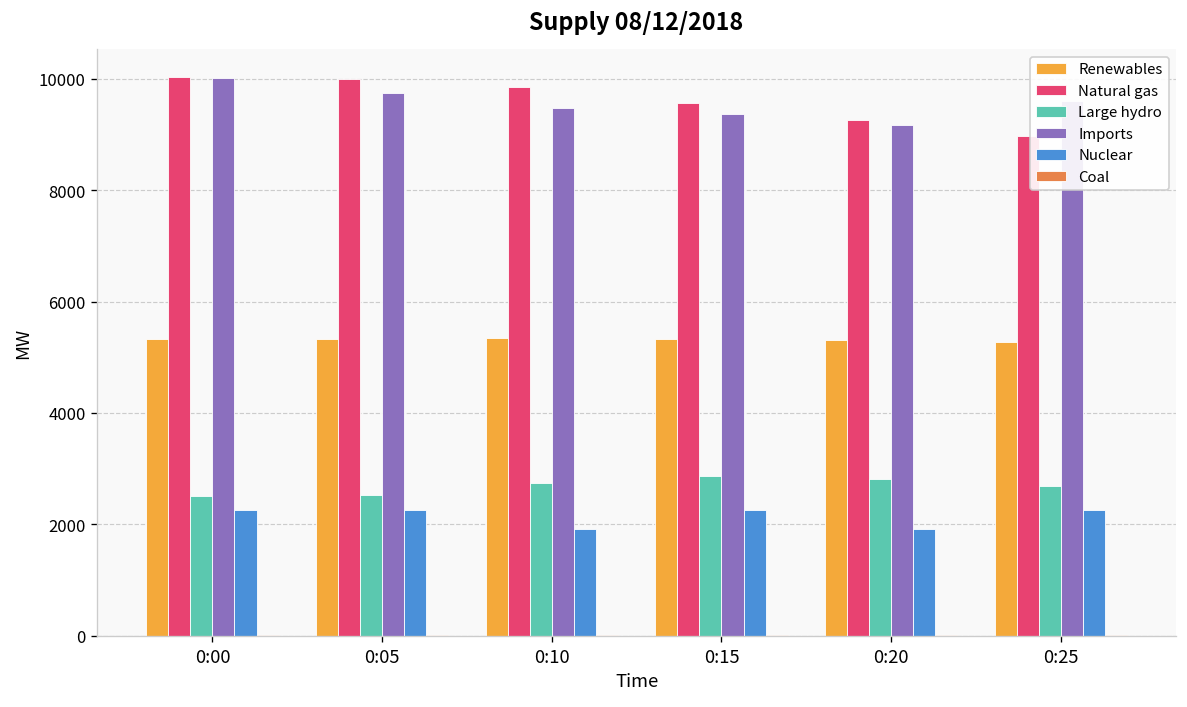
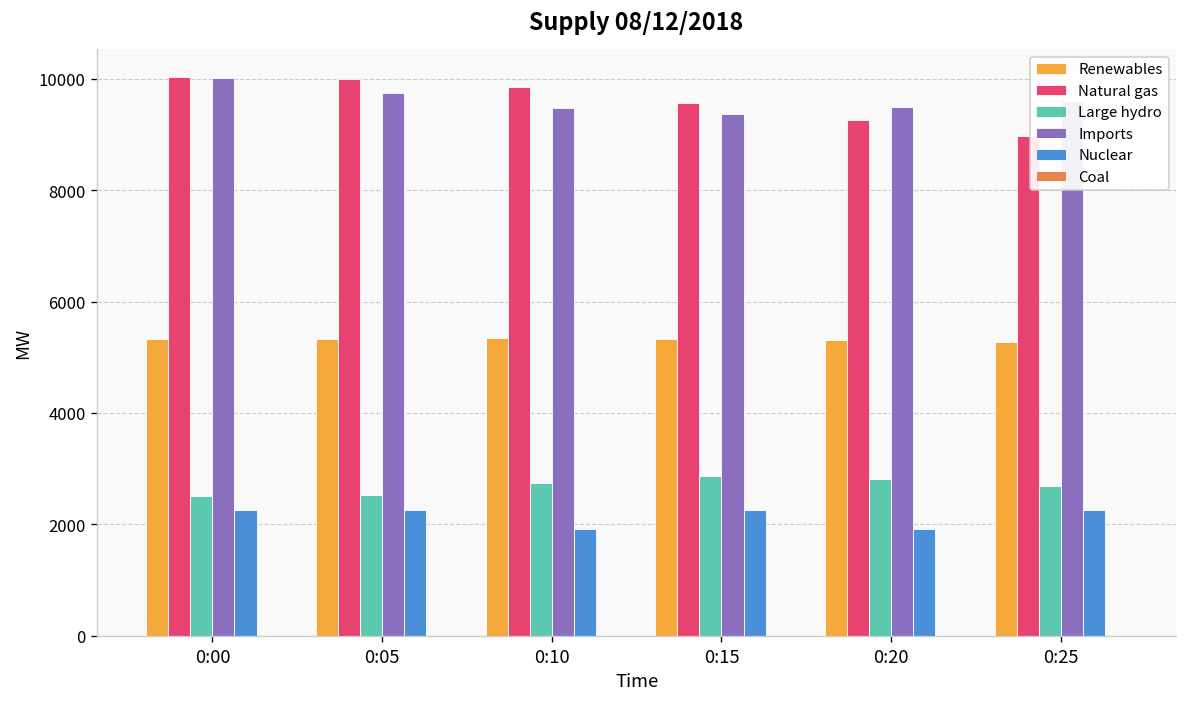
Imports, 0:20: 9200 -> 9500
